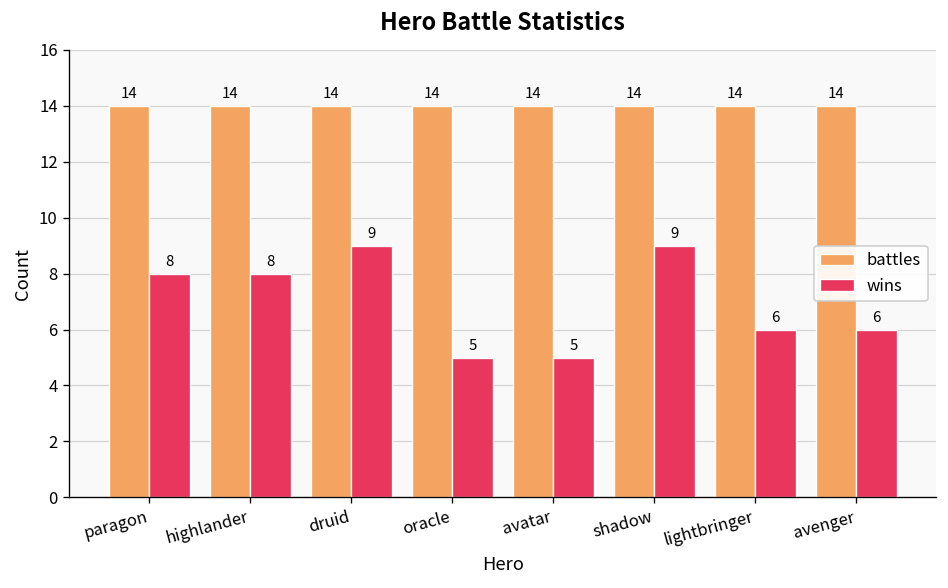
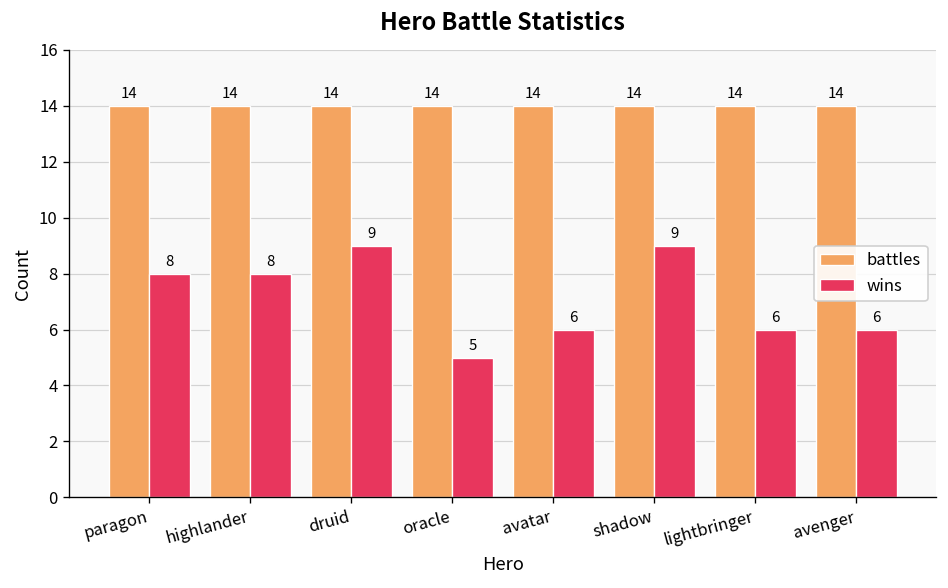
wins, avatar: 5 -> 6
